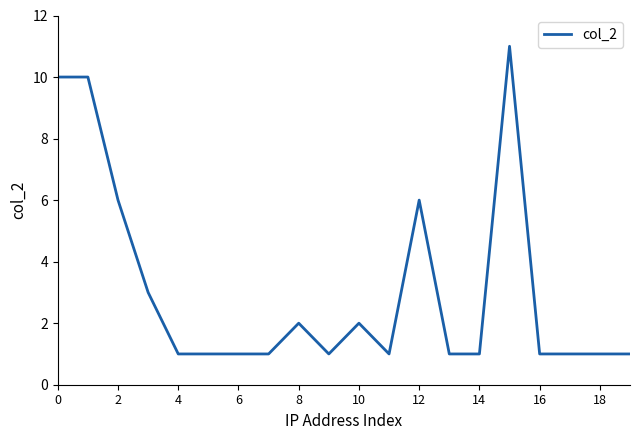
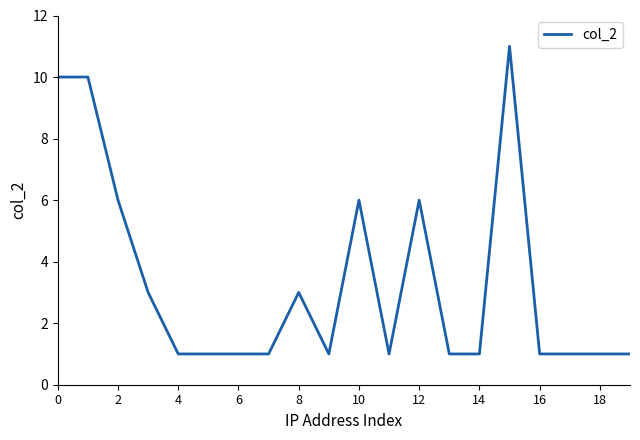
8: 2 -> 3
10: 2 -> 6
